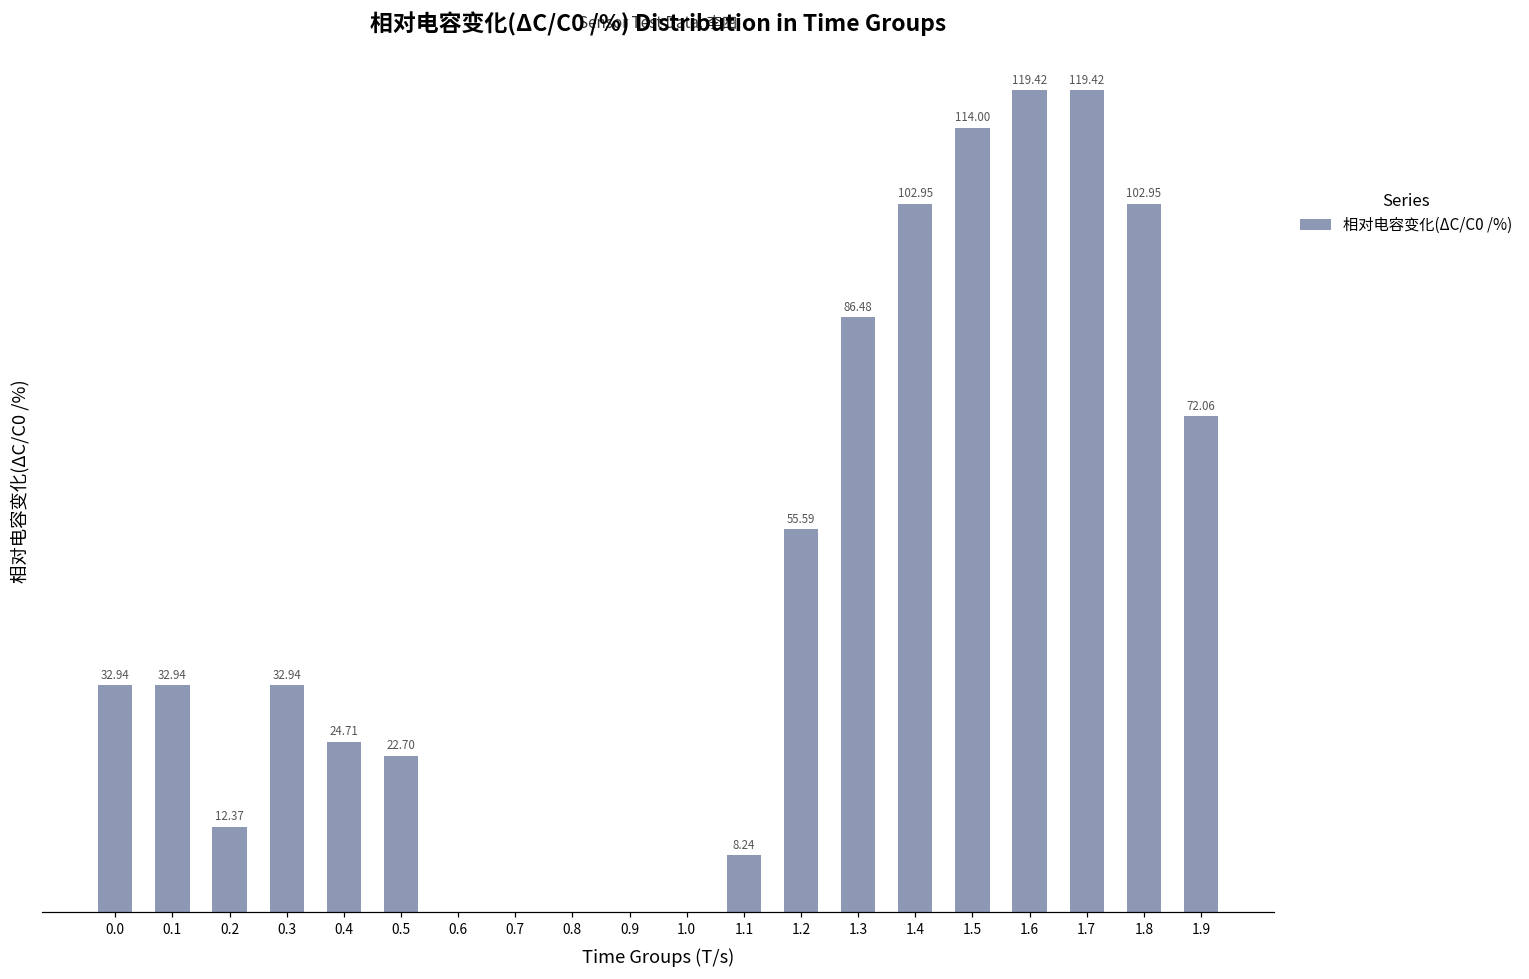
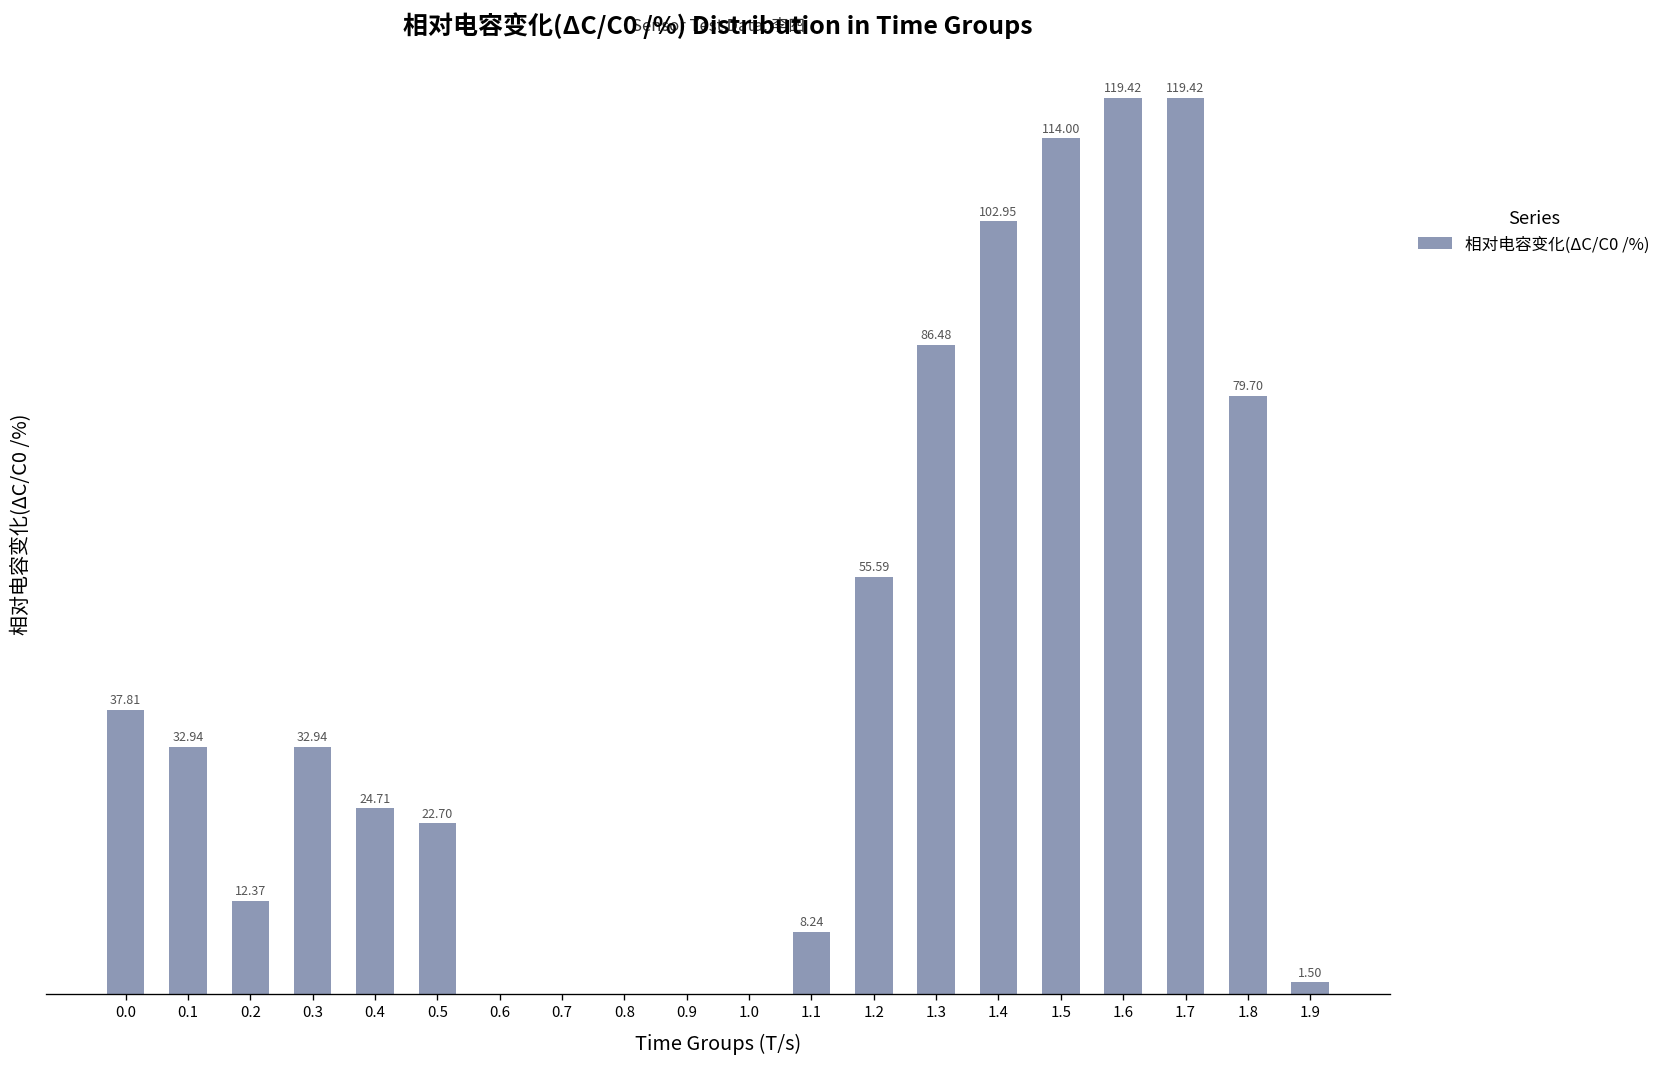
0.0: 32.94 -> 37.81
1.8: 102.95 -> 79.70
1.9: 72.06 -> 1.50
